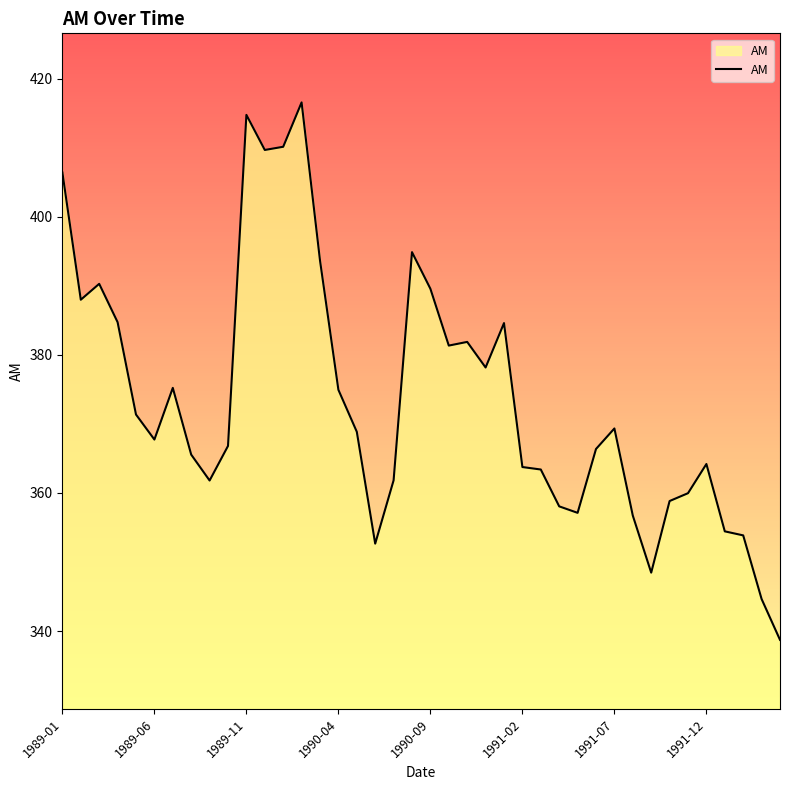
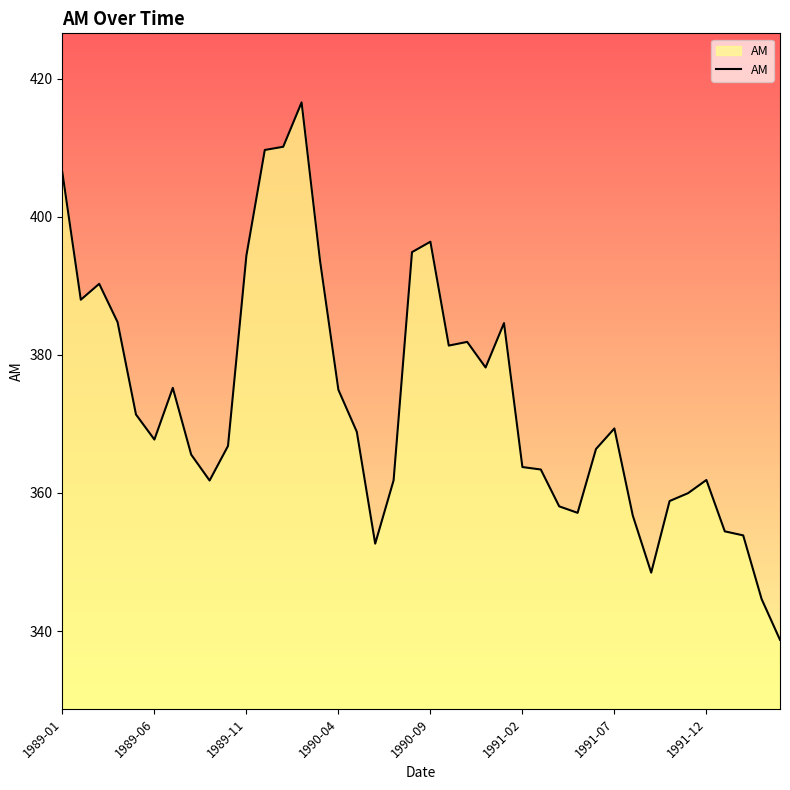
1989-11: 415 -> 394
1990-09: 390 -> 396
1991-12: 364 -> 362
